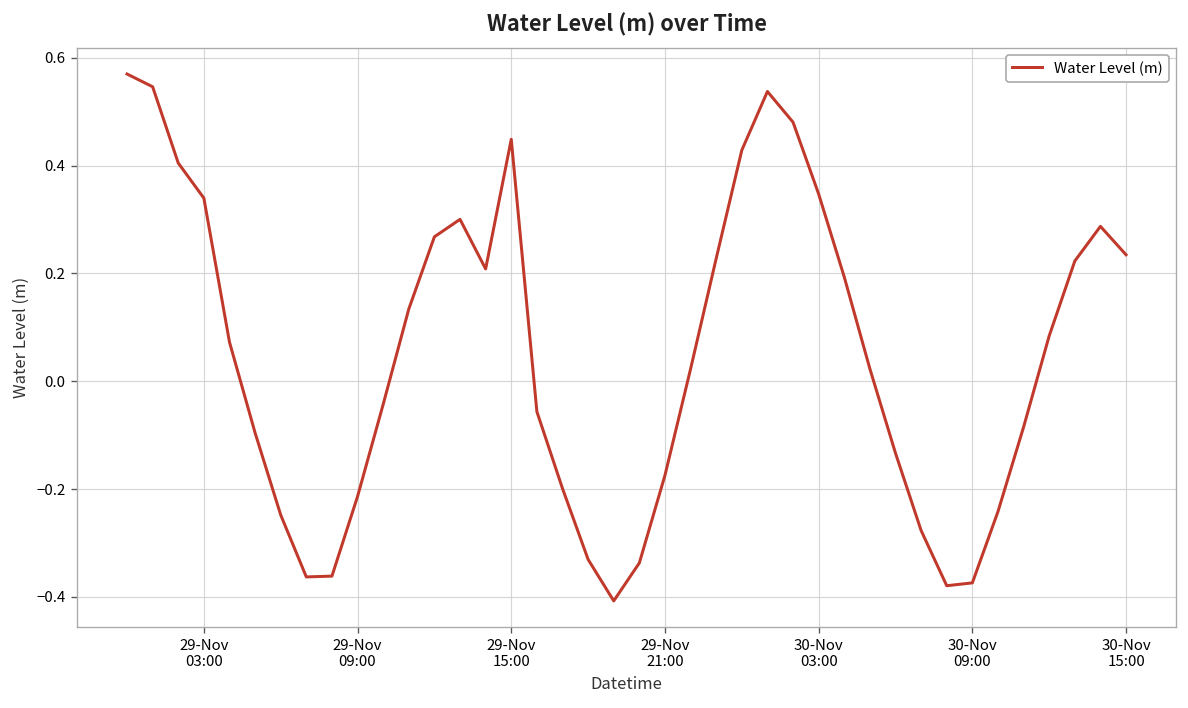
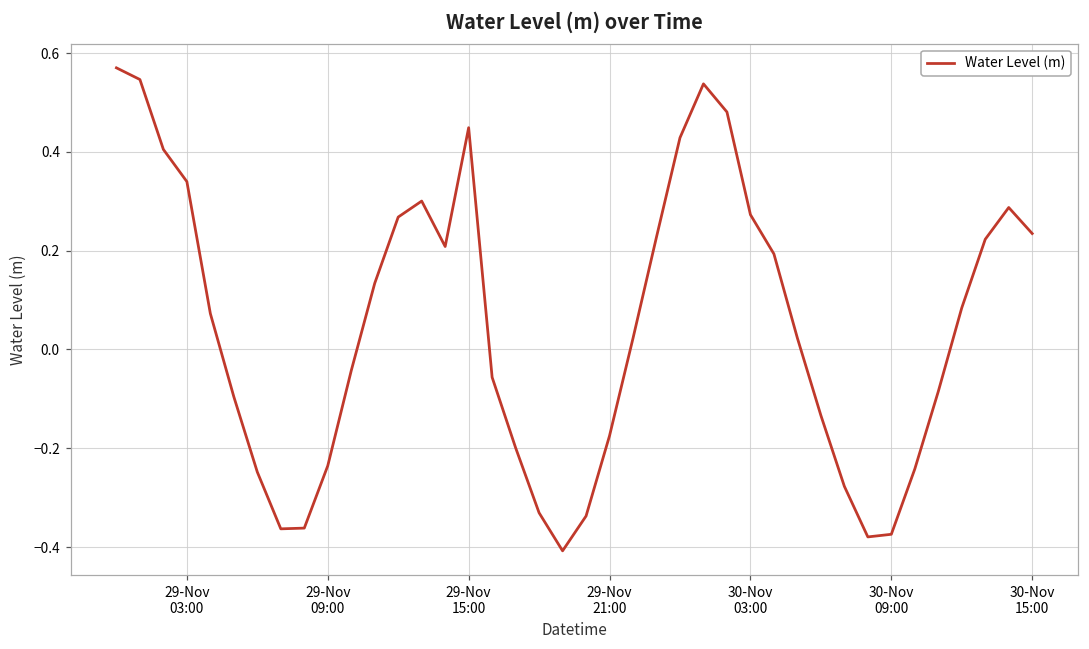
29-Nov 09:00: -0.21 -> -0.24
30-Nov 03:00: 0.35 -> 0.27
